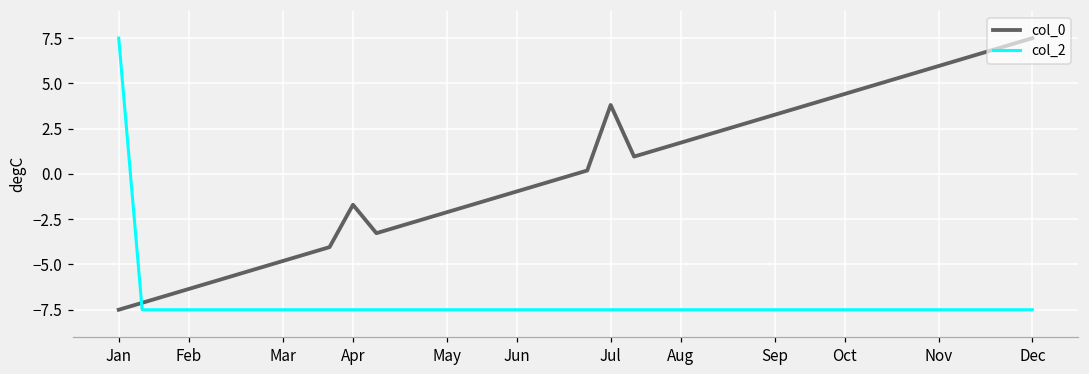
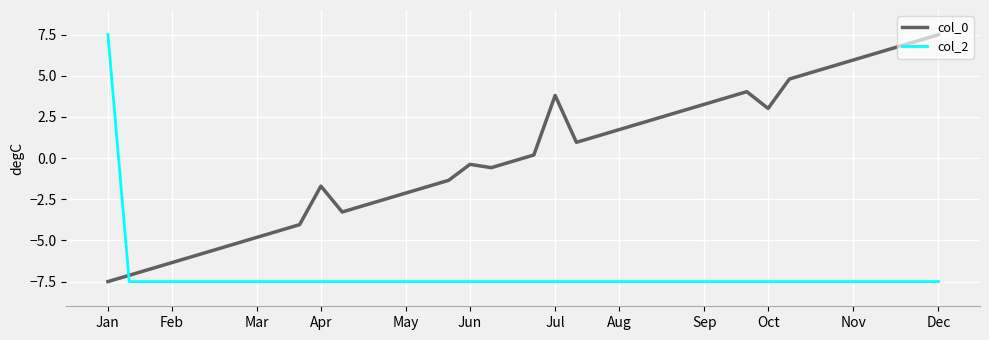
col_0, Jun: -1.0 -> -0.4
col_0, Oct: 4.4 -> 3.0
